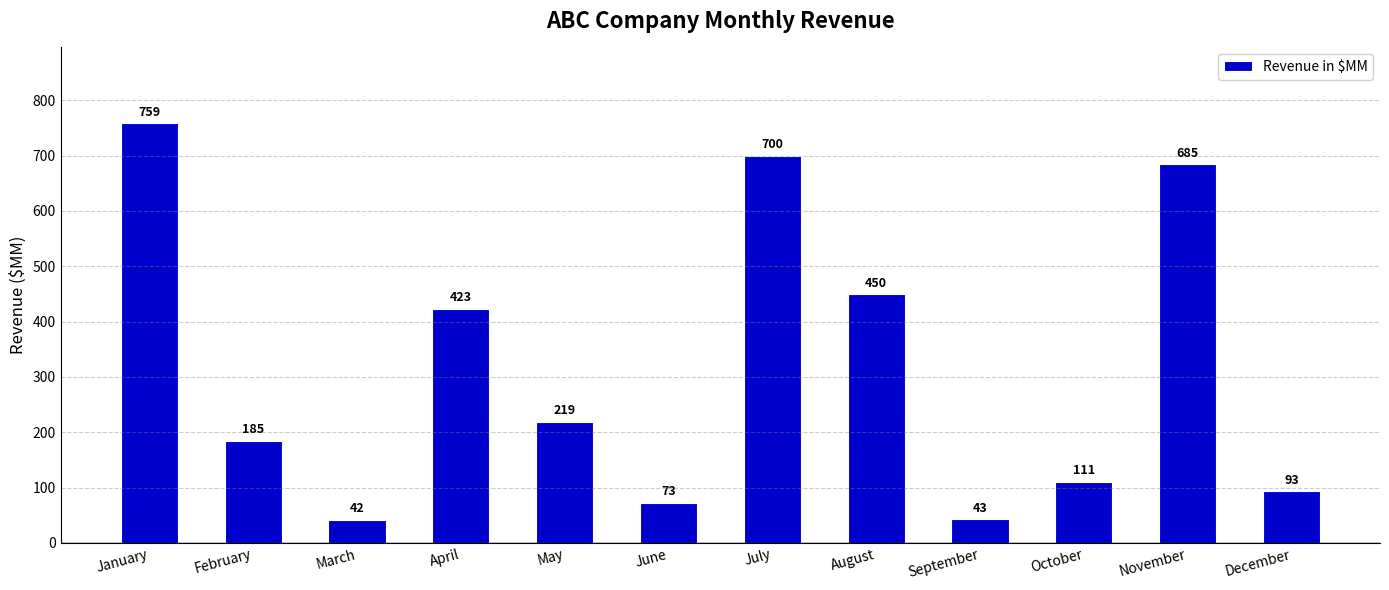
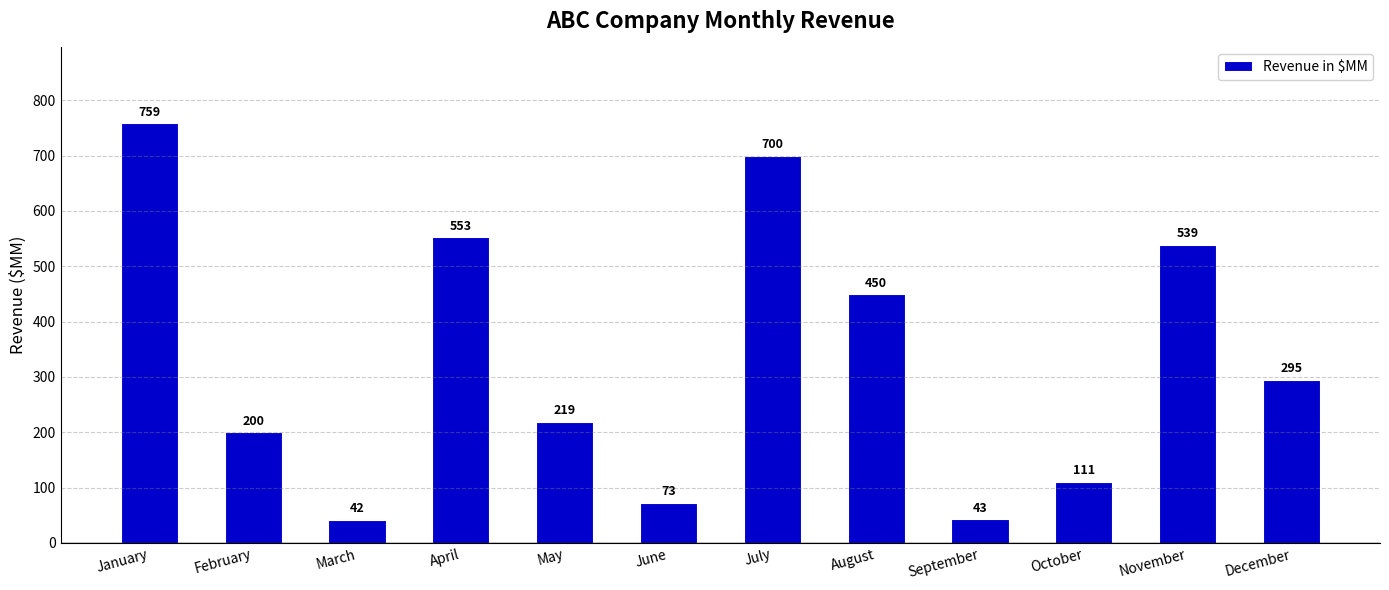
February: 185 -> 200
April: 423 -> 553
November: 685 -> 539
December: 93 -> 295
